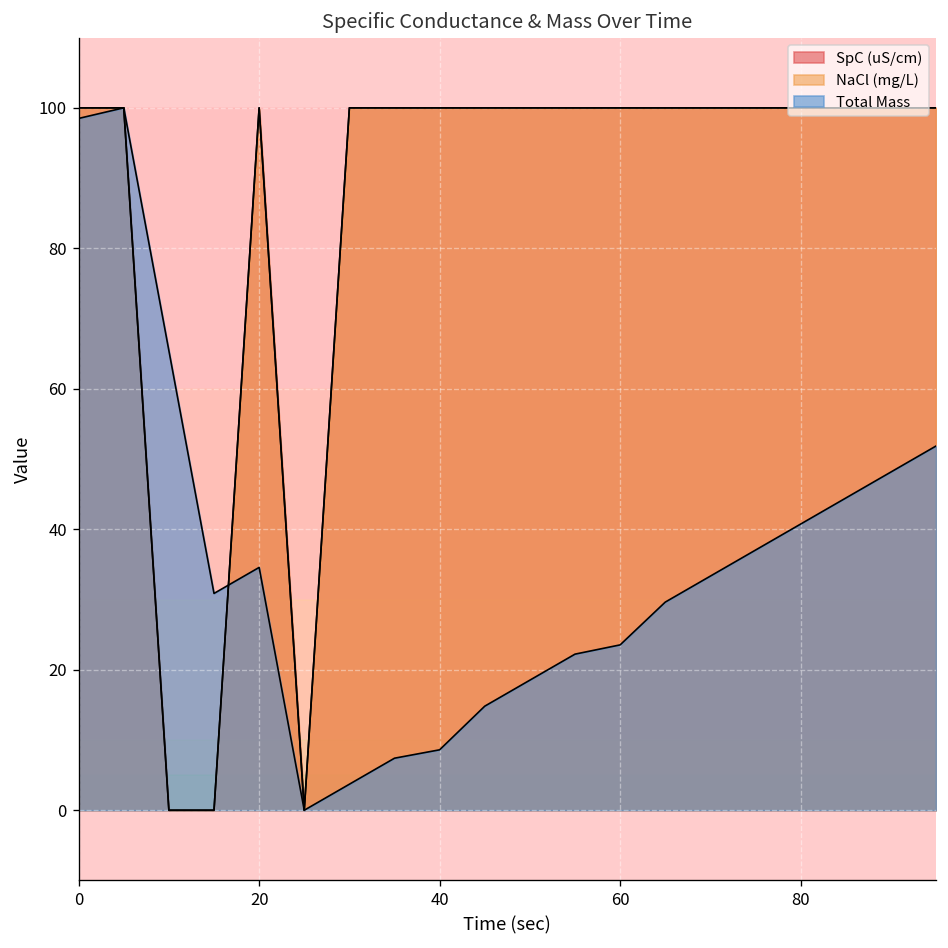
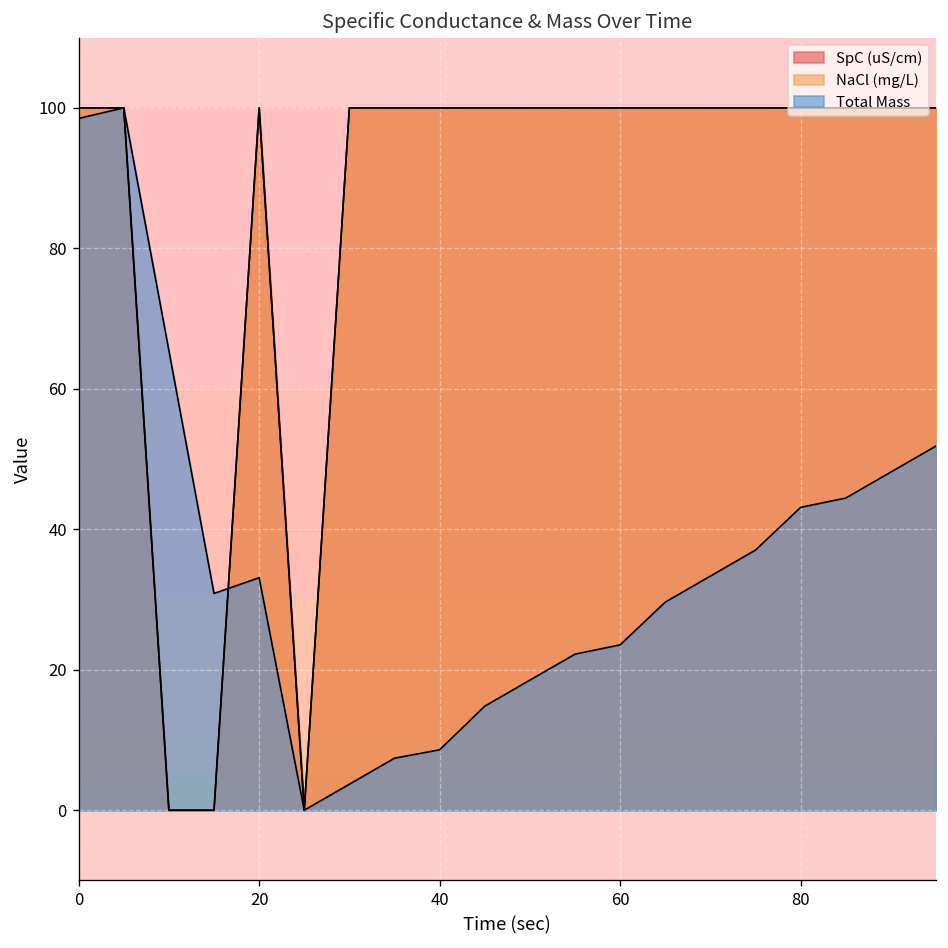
Total Mass, 20: 35 -> 33
Total Mass, 80: 41 -> 43
